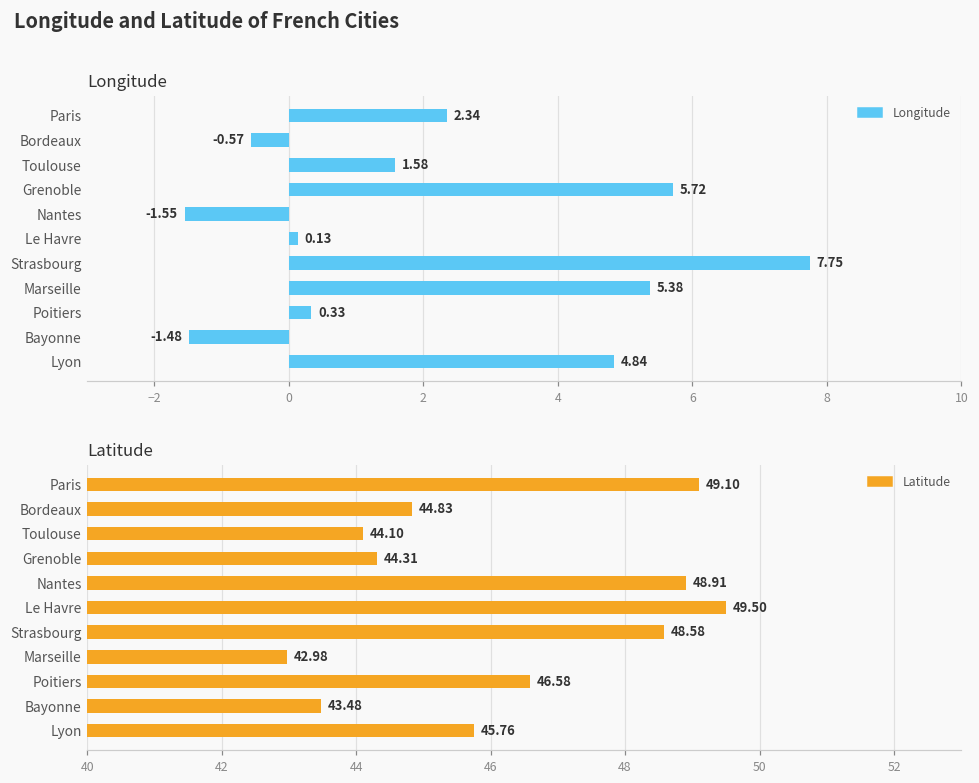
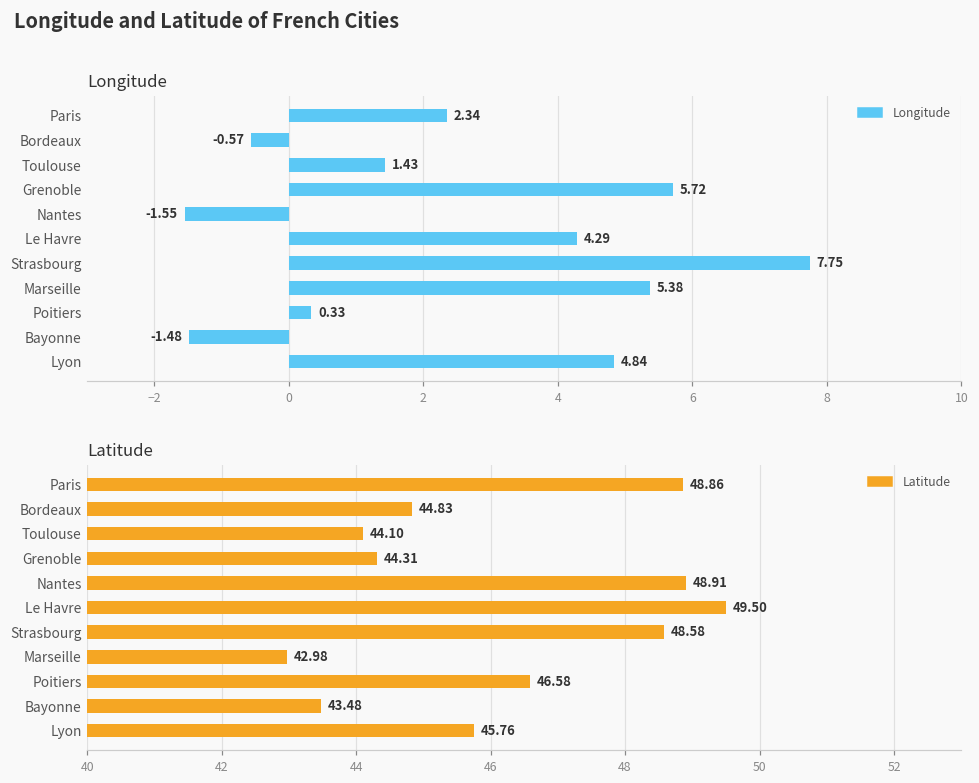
Longitude, Toulouse: 1.58 -> 1.43
Longitude, Le Havre: 0.13 -> 4.29
Latitude, Paris: 49.10 -> 48.86
